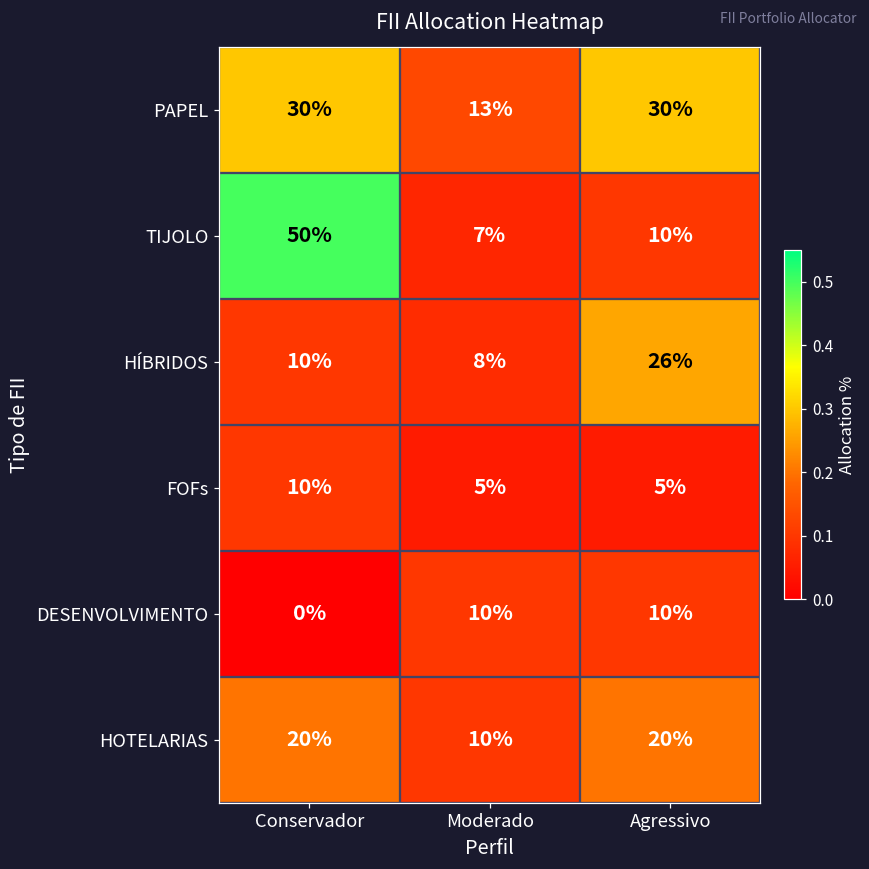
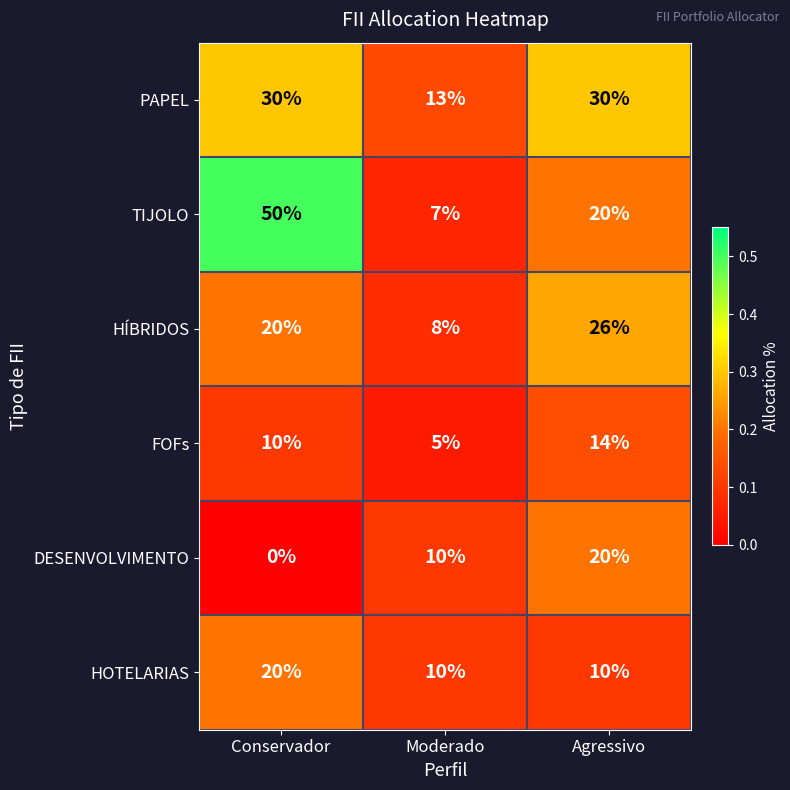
TIJOLO, Agressivo: 10% -> 20%
HÍBRIDOS, Conservador: 10% -> 20%
FOFs, Agressivo: 5% -> 14%
DESENVOLVIMENTO, Agressivo: 10% -> 20%
HOTELARIAS, Agressivo: 20% -> 10%
